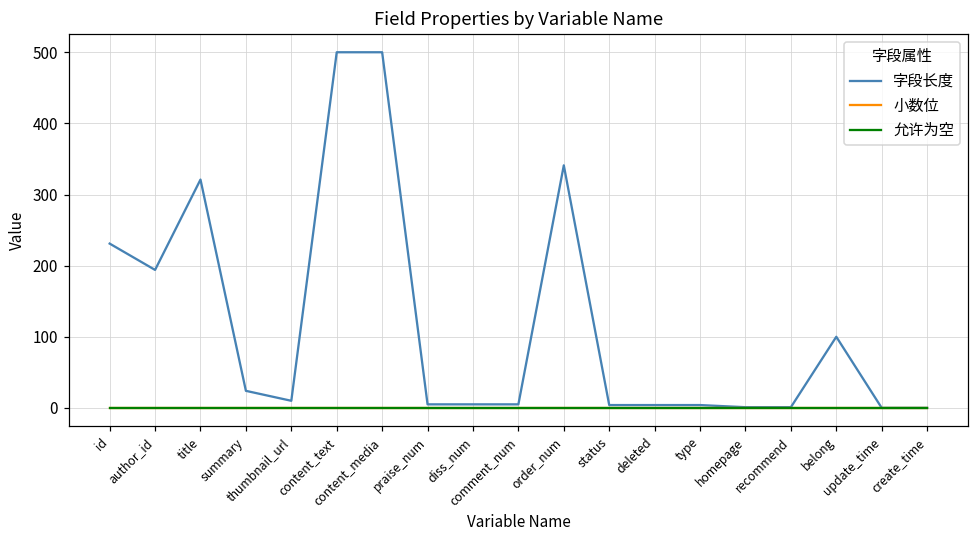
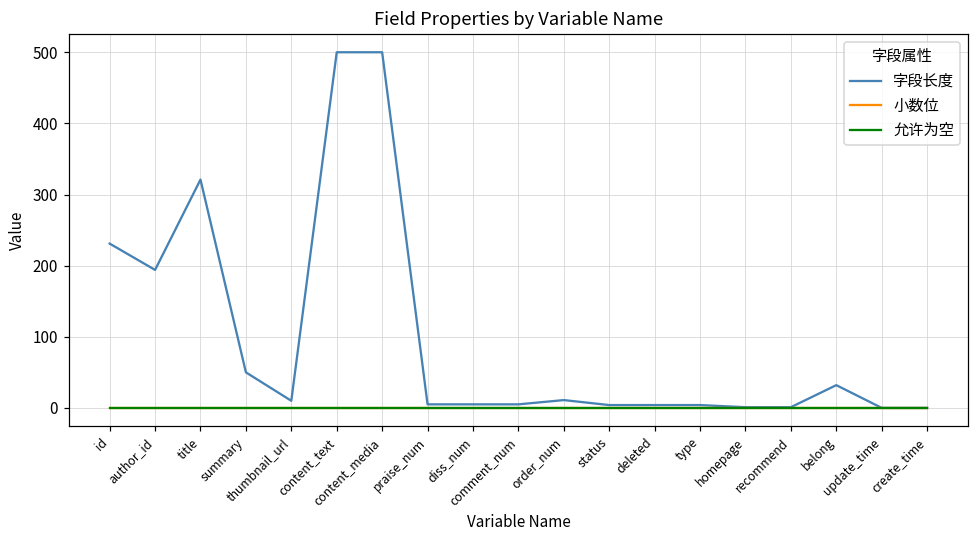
字段长度, summary: 20 -> 50
字段长度, order_num: 340 -> 10
字段长度, belong: 100 -> 30
